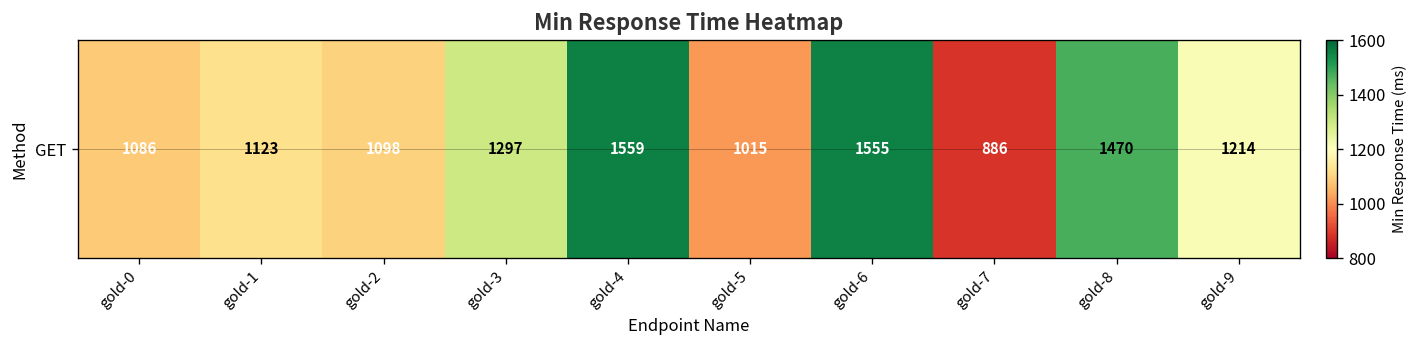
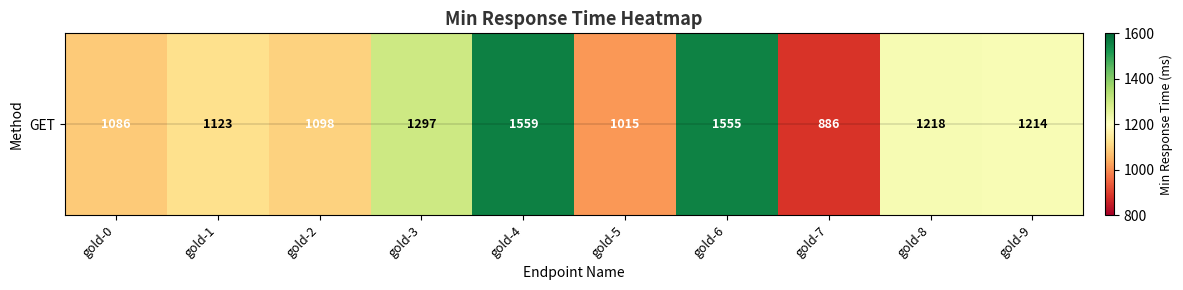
GET, gold-8: 1470 -> 1218
